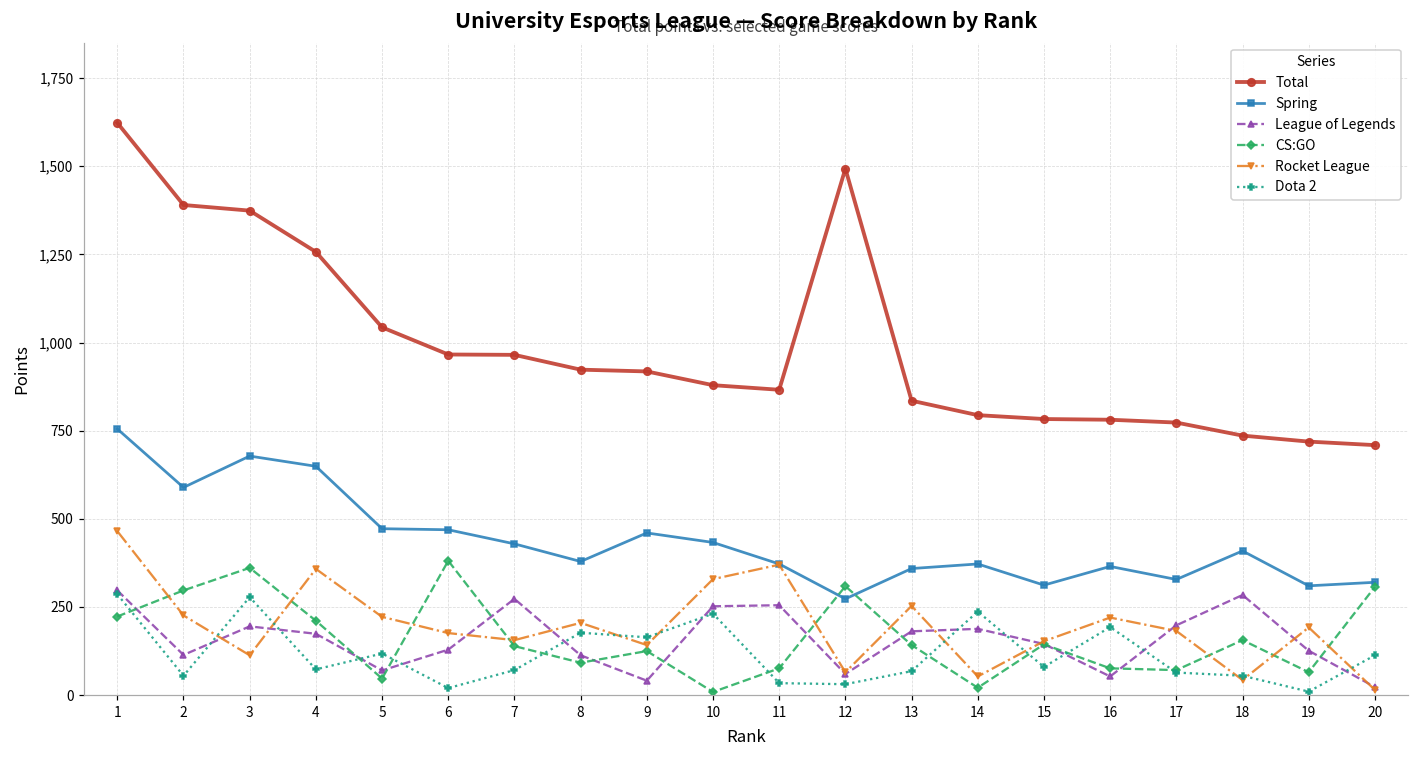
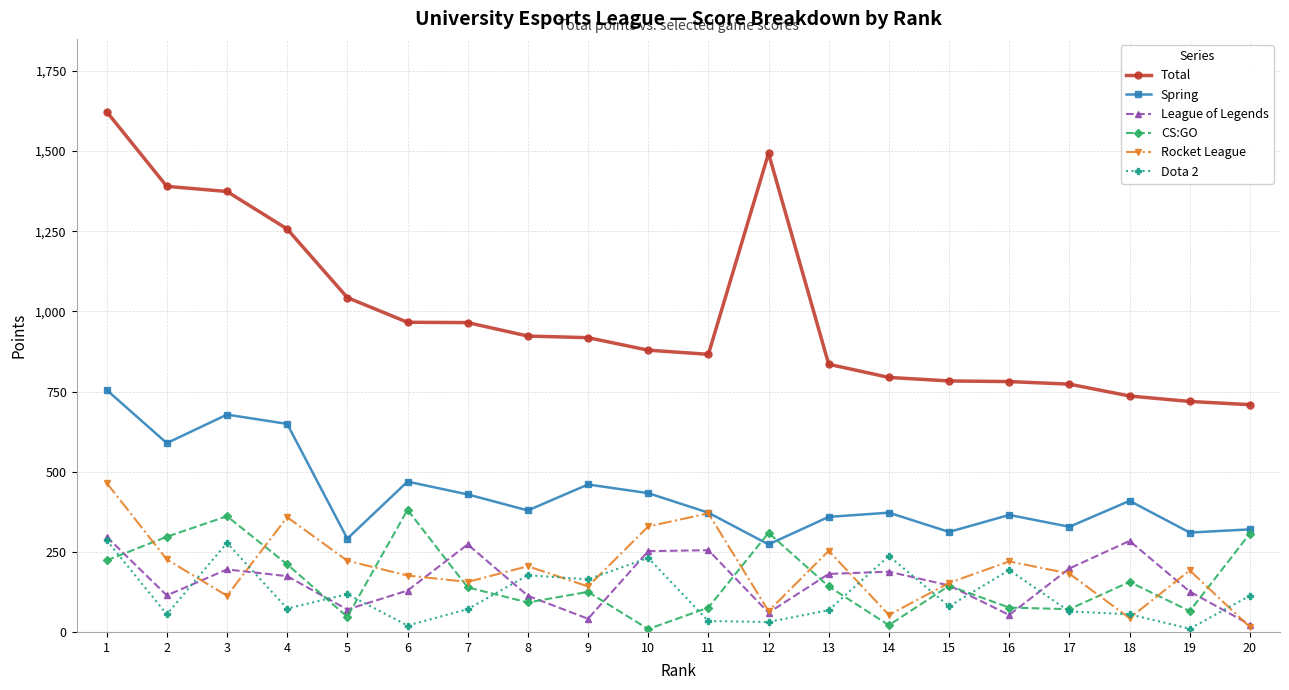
Spring, 5: 470 -> 290
